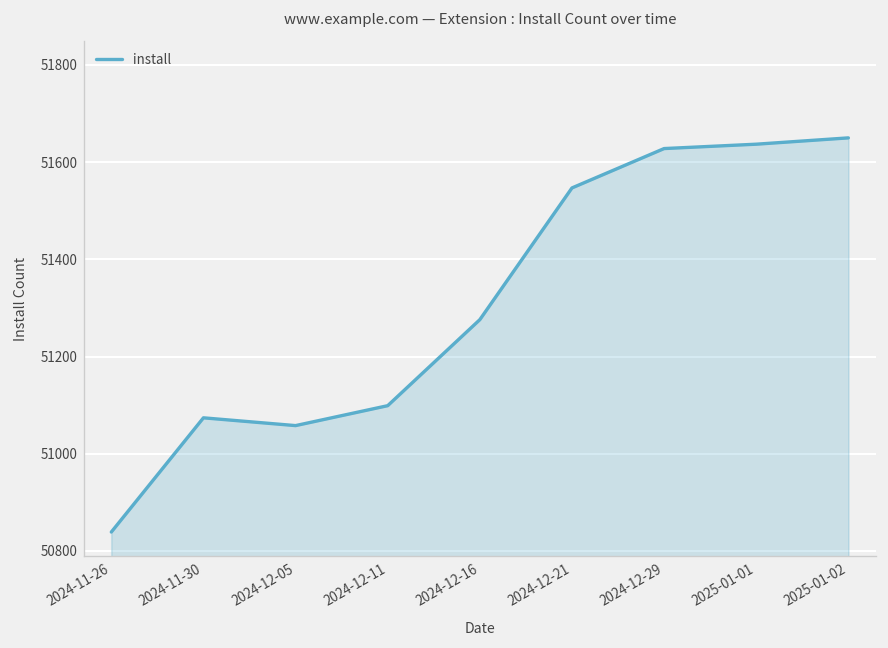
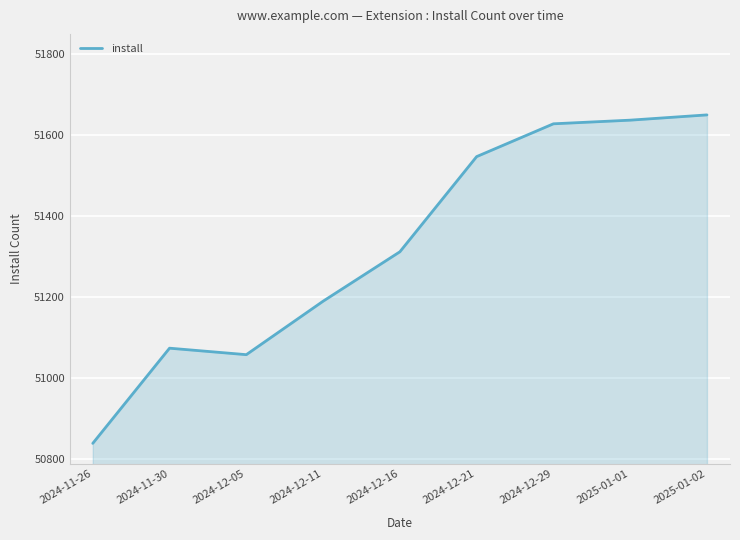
2024-12-11: 51100 -> 51190
2024-12-16: 51280 -> 51310
